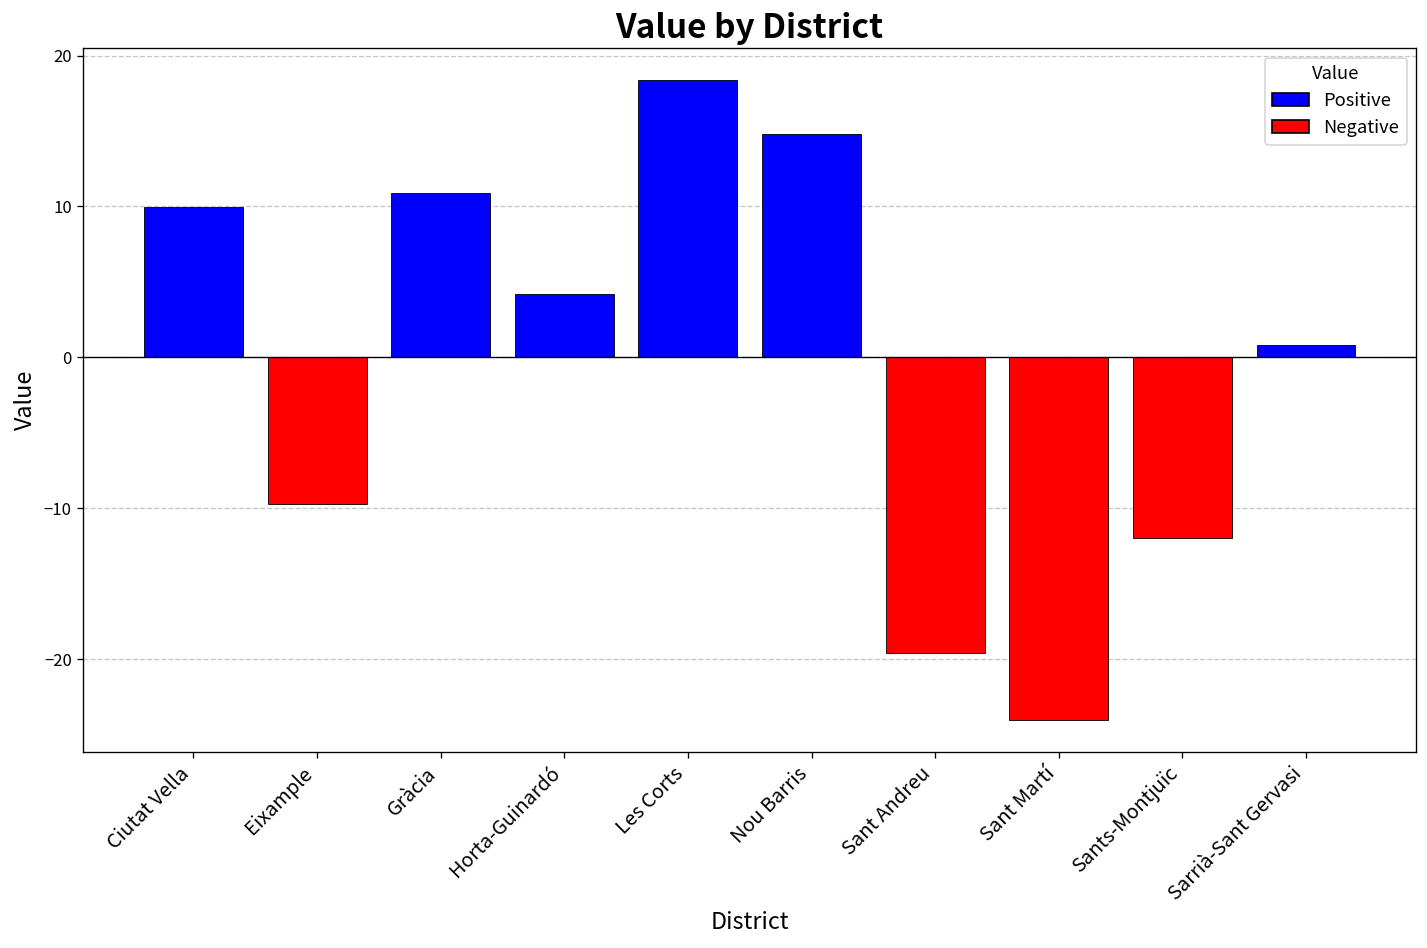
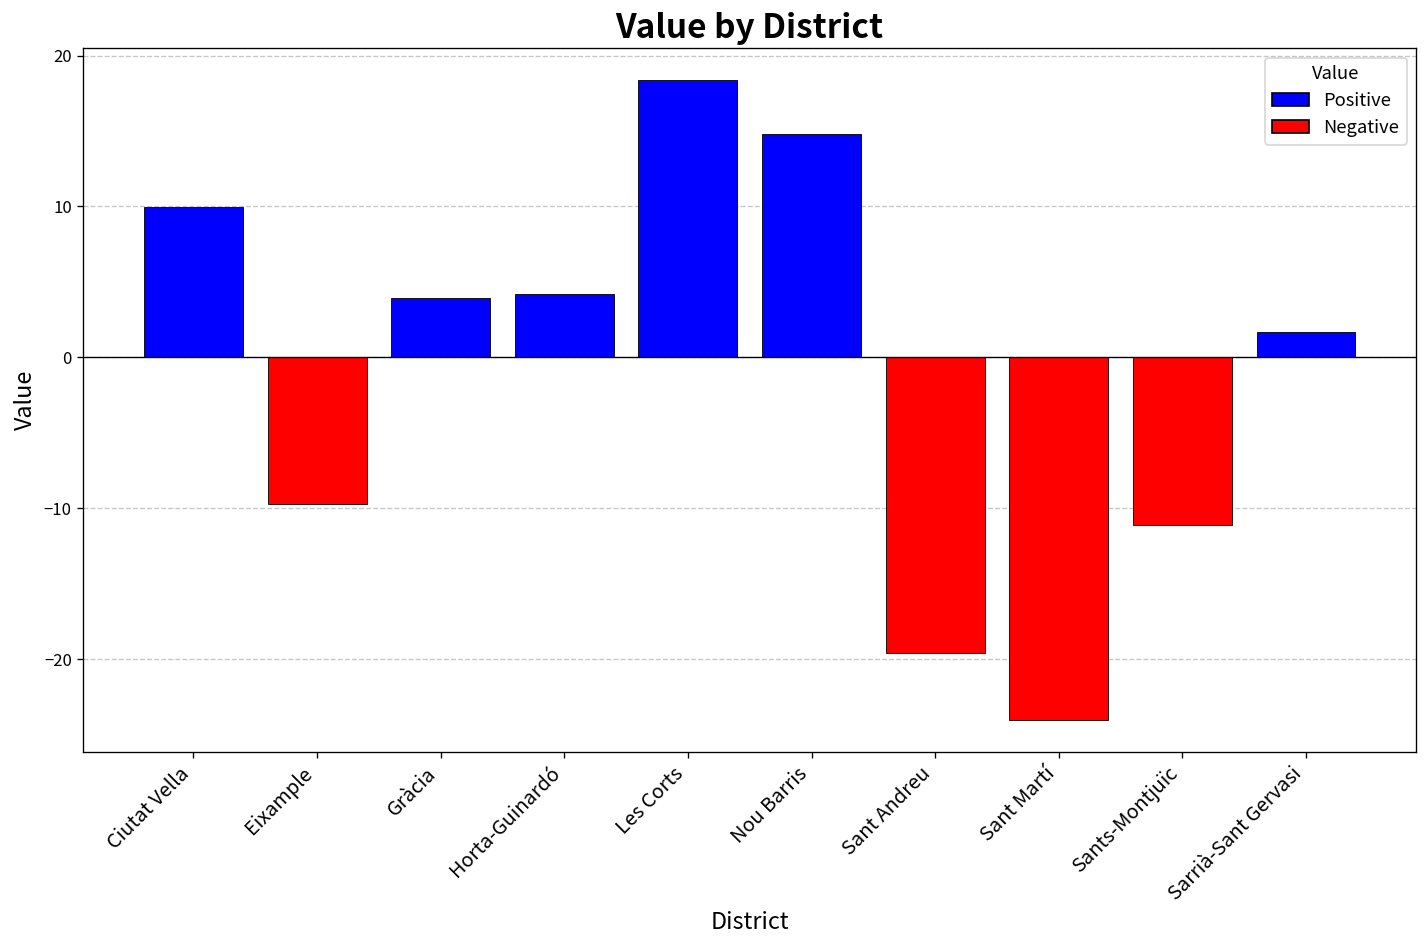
Gràcia: 10.9 -> 4.0
Sants-Montjuïc: -12.0 -> -11.1
Sarrià-Sant Gervasi: 0.8 -> 1.7
